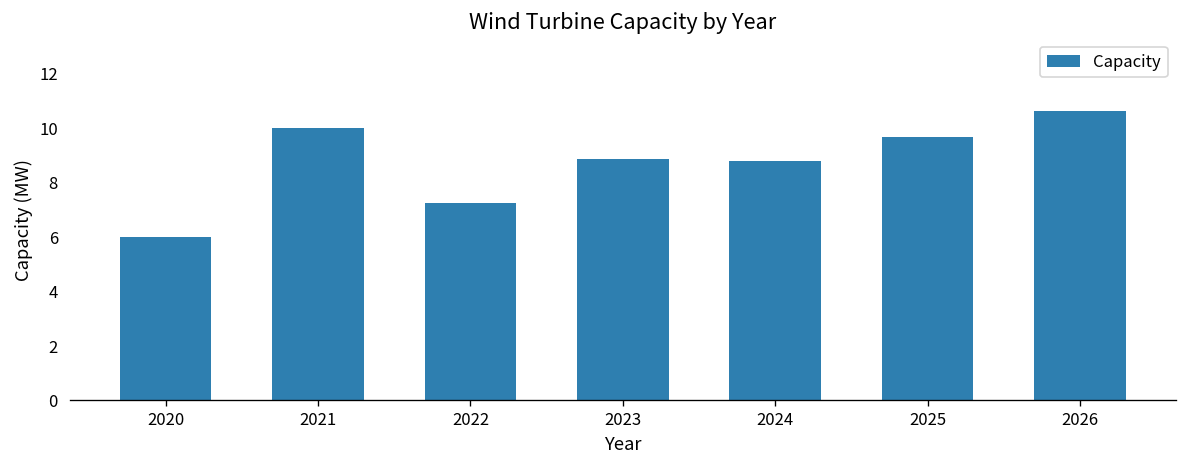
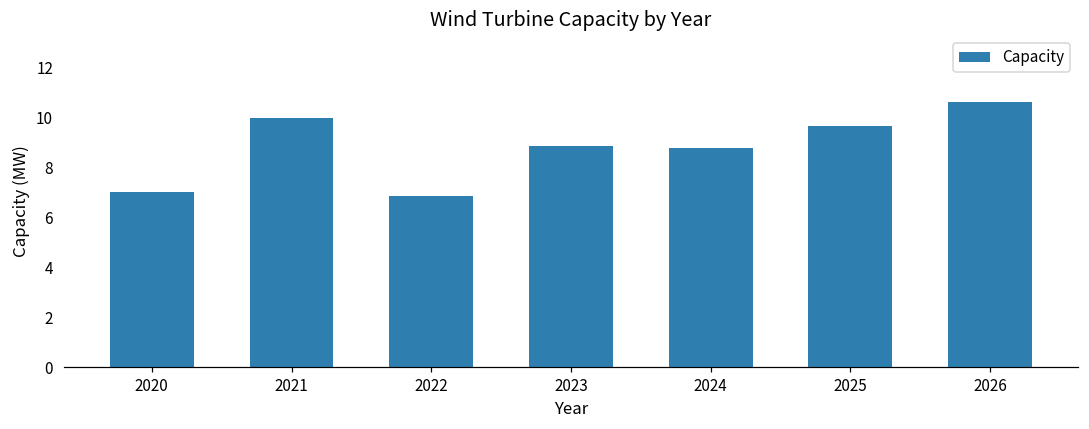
2020: 6 -> 7
2022: 7.3 -> 6.9
